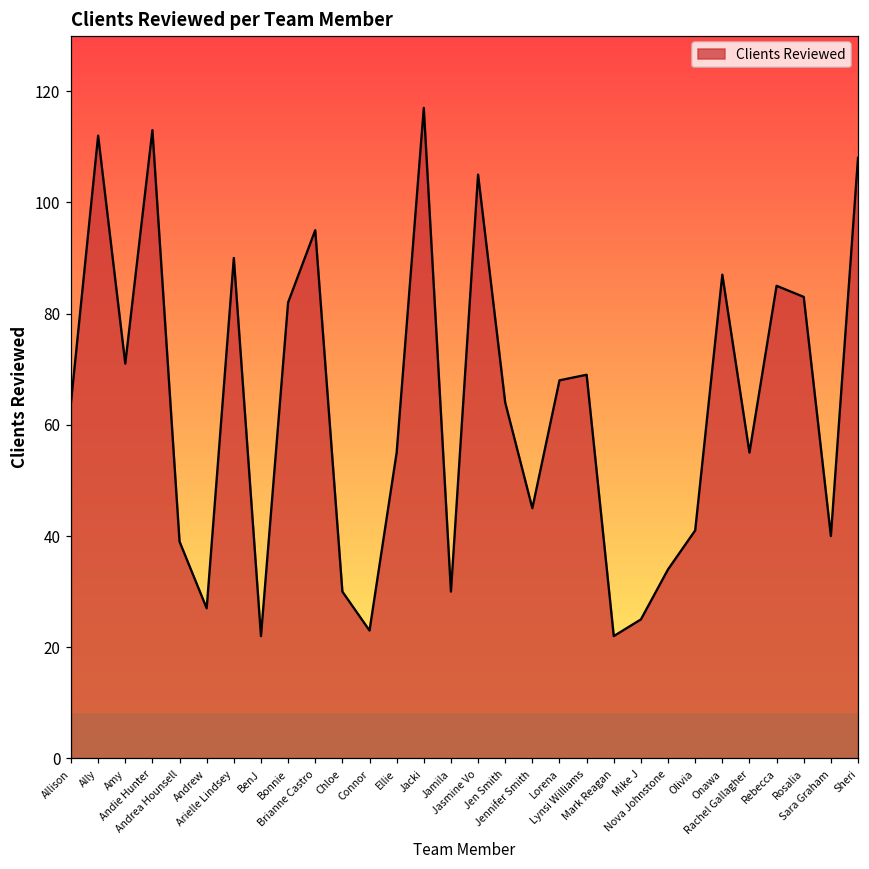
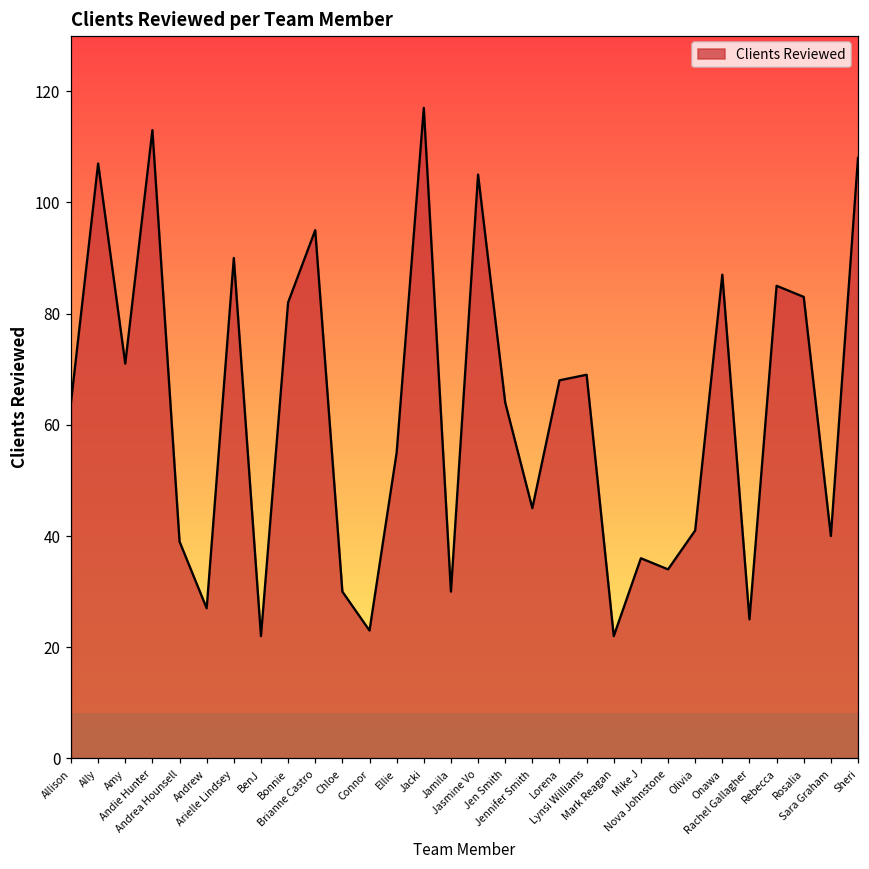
Ally: 112 -> 107
Mike J: 25 -> 36
Rachel Gallagher: 55 -> 25
